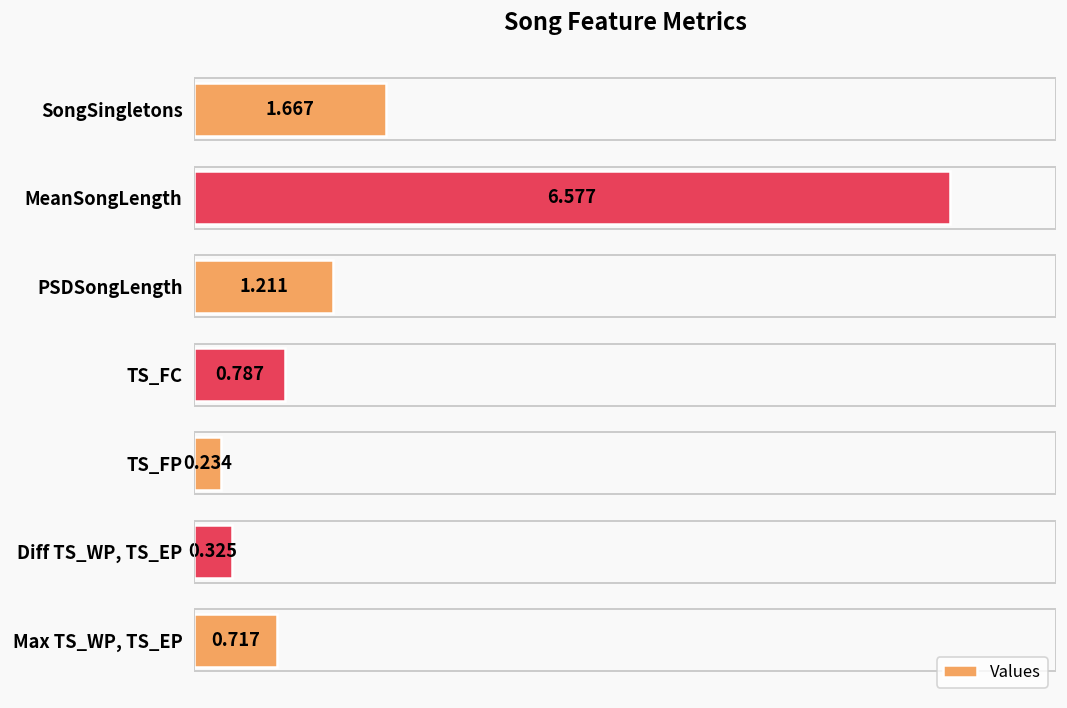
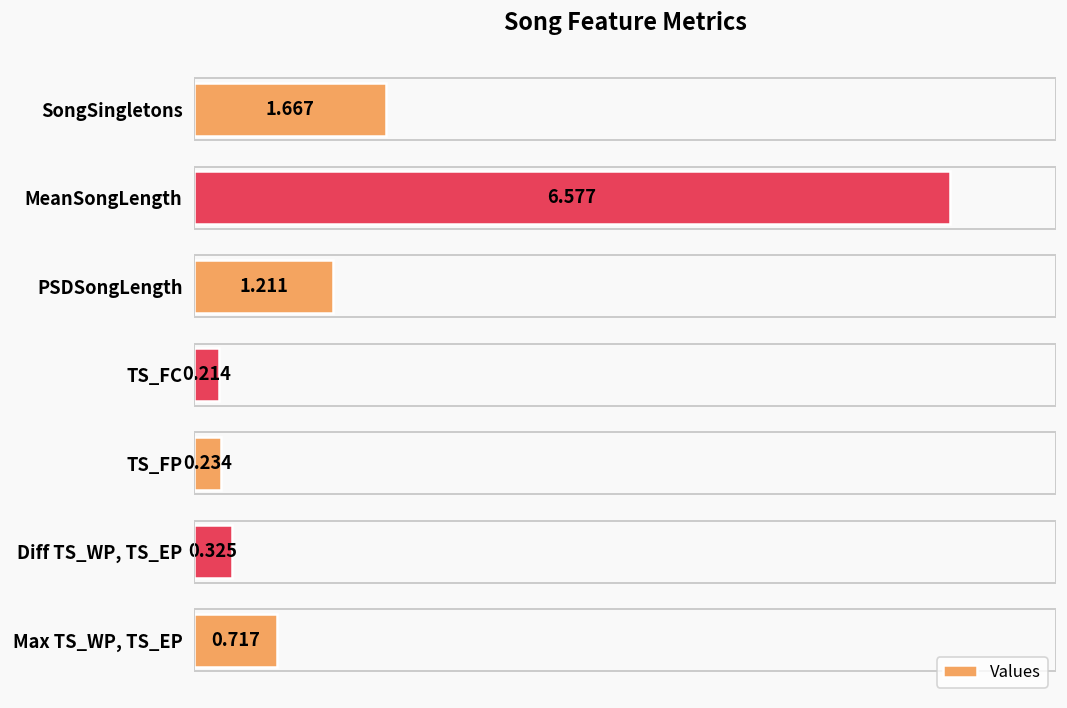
TS_FC: 0.787 -> 0.214
